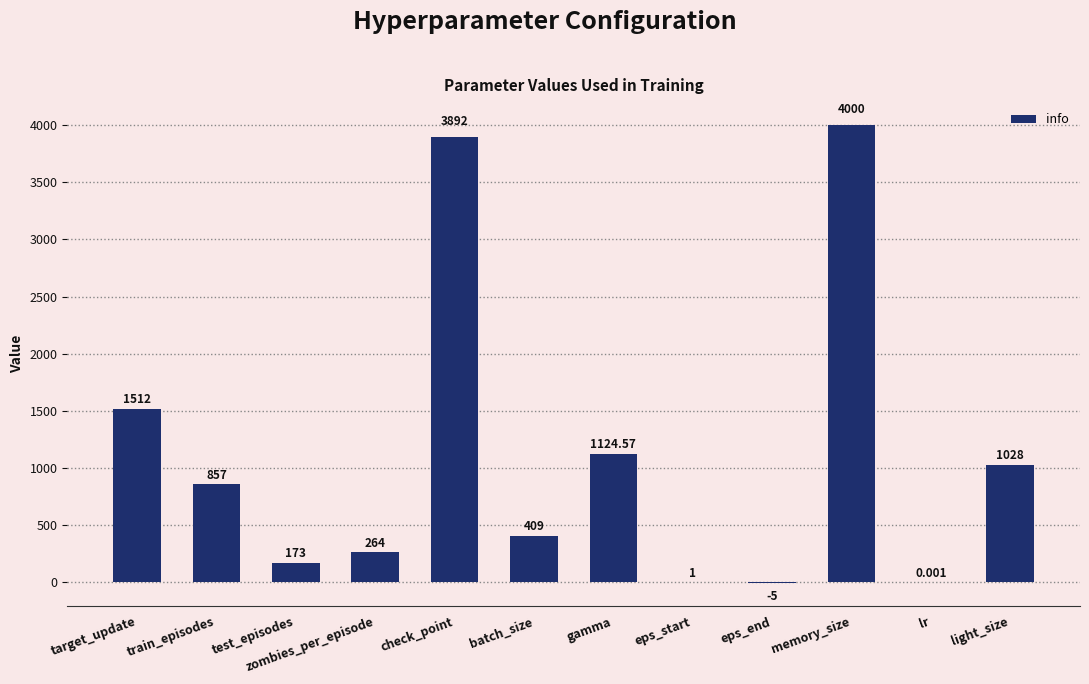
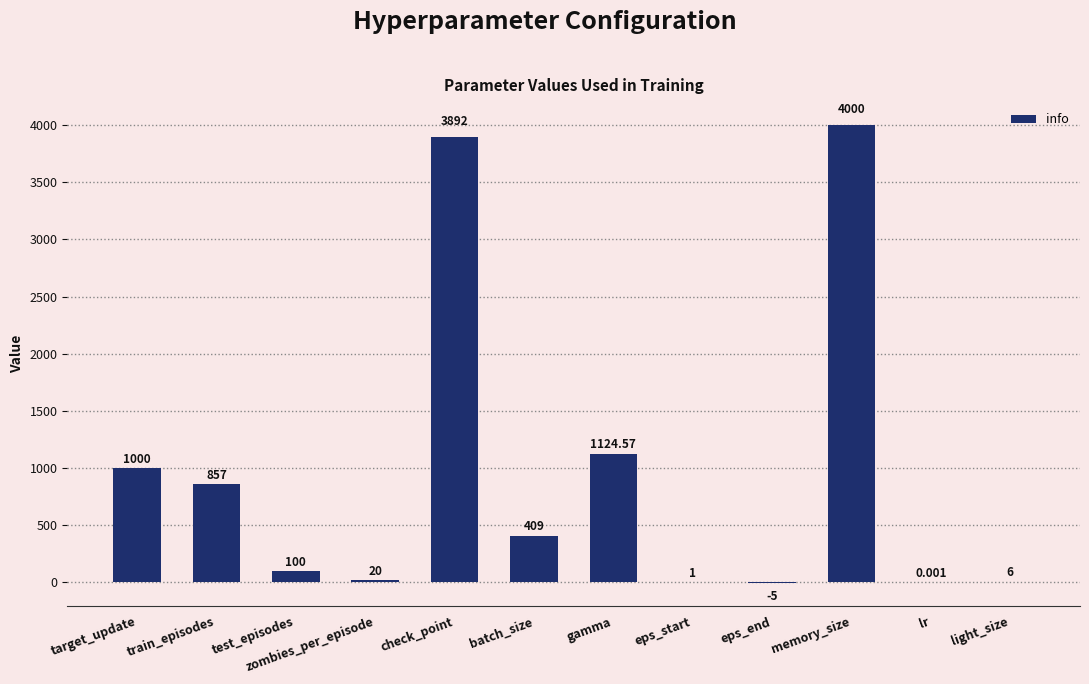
target_update: 1512 -> 1000
test_episodes: 173 -> 100
zombies_per_episode: 264 -> 20
light_size: 1028 -> 6
